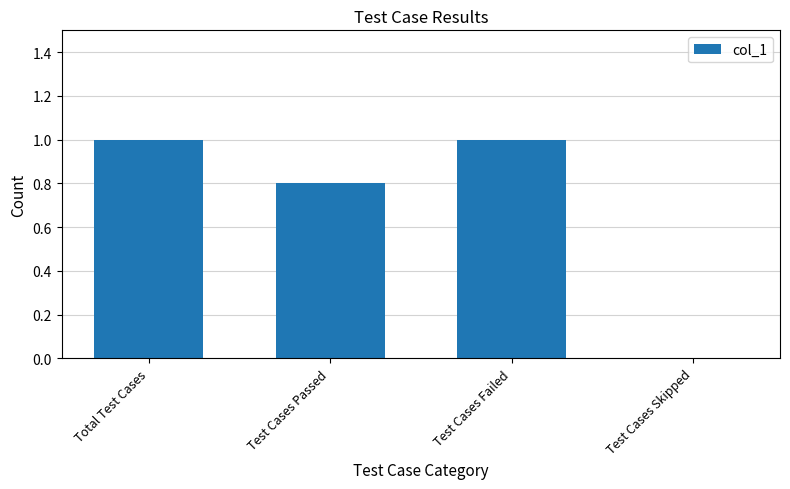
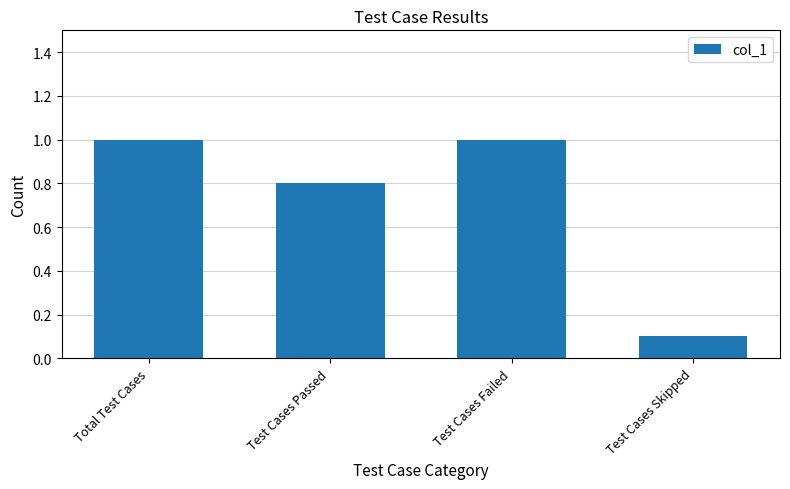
Test Cases Skipped: 0.0 -> 0.1
